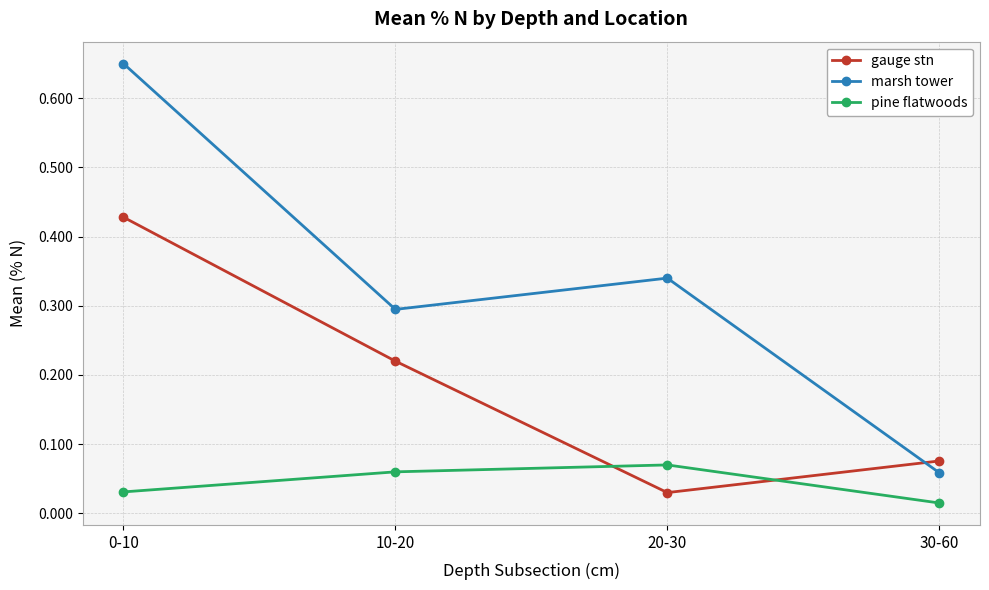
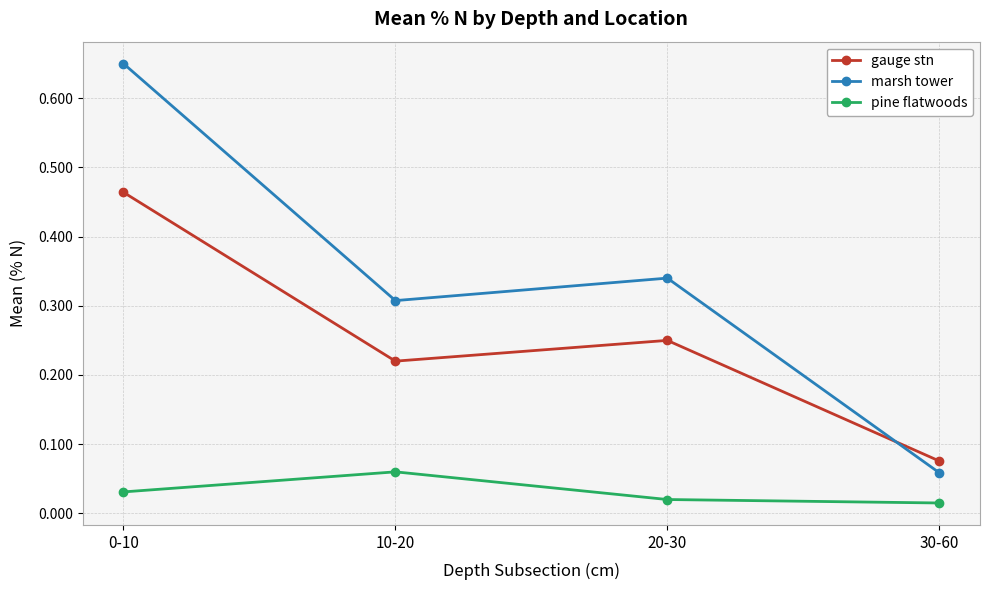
gauge stn, 0-10: 0.43 -> 0.46
marsh tower, 10-20: 0.29 -> 0.31
gauge stn, 20-30: 0.03 -> 0.25
pine flatwoods, 20-30: 0.07 -> 0.02
